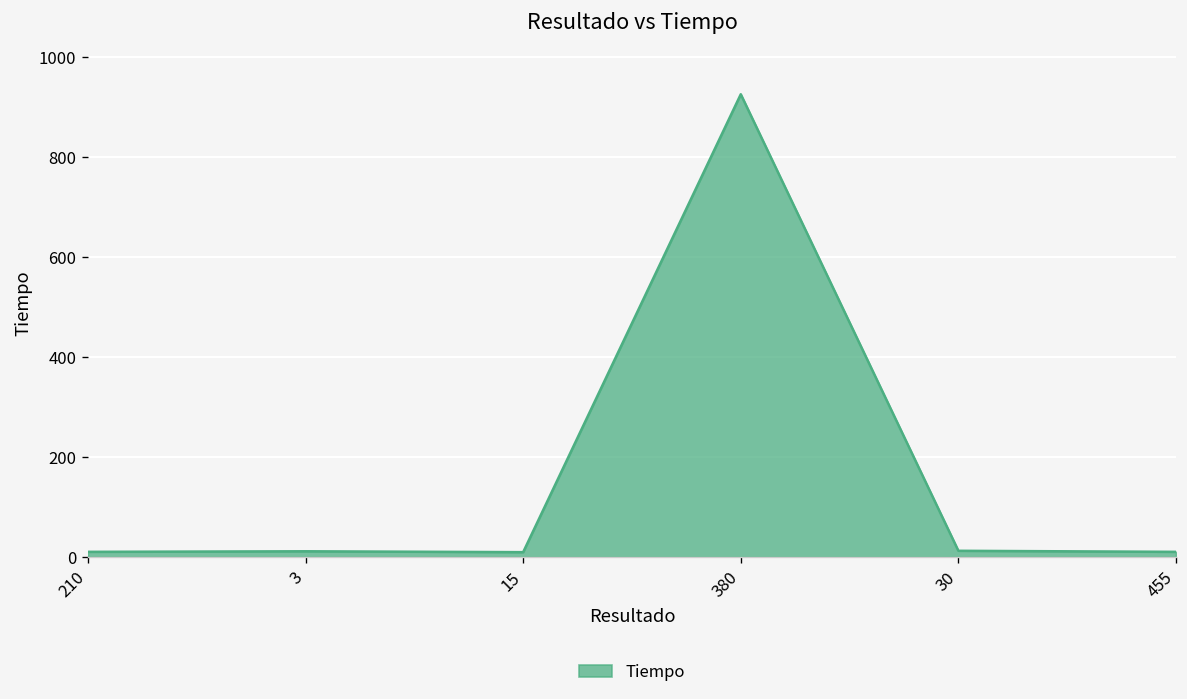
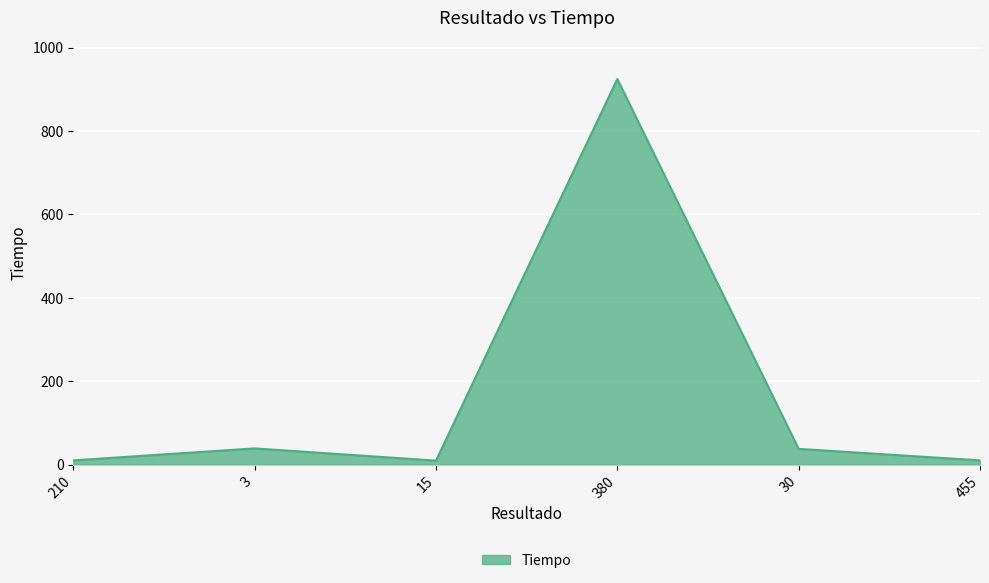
3: 10 -> 40
30: 10 -> 40
